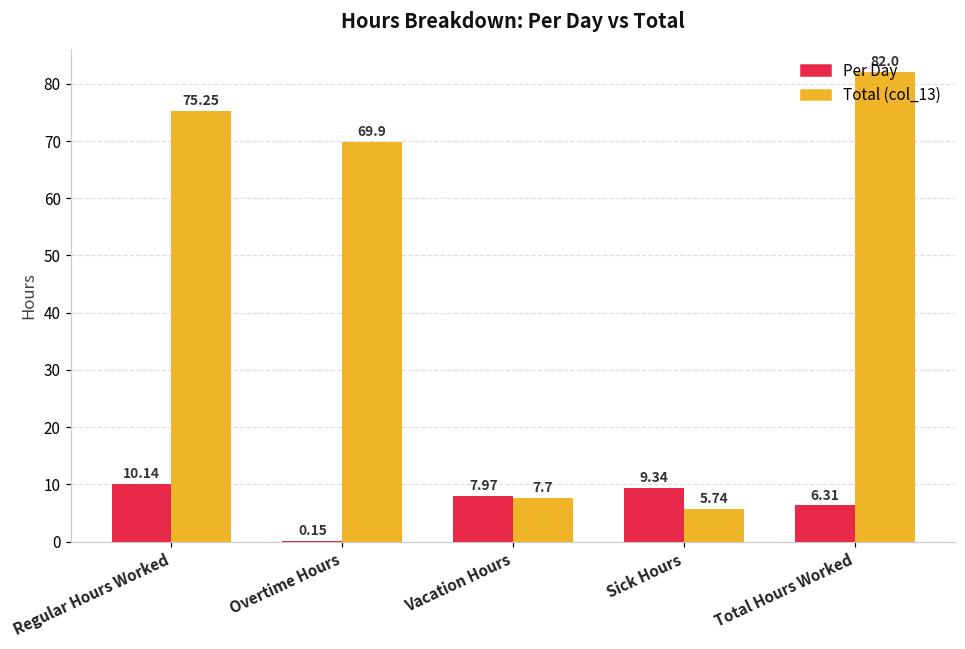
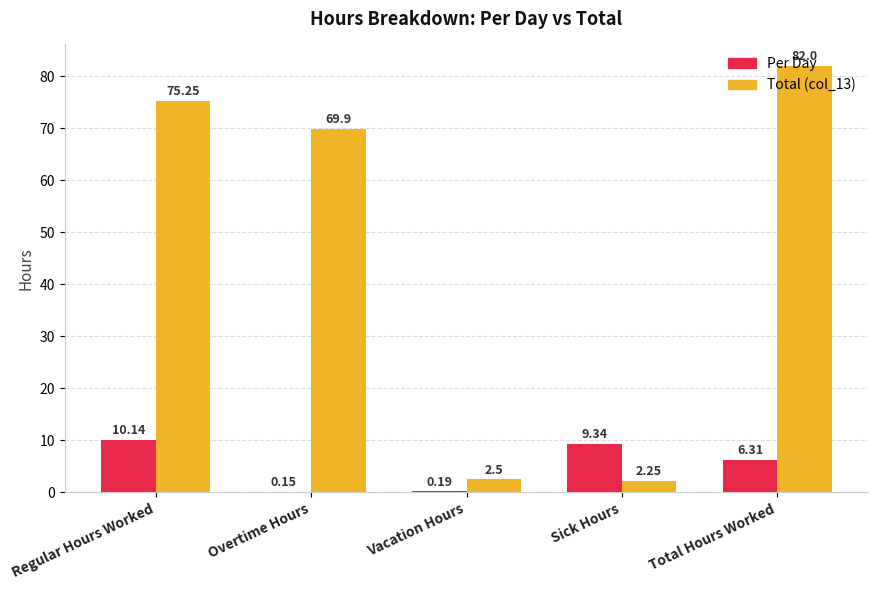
Per Day, Vacation Hours: 7.97 -> 0.19
Total (col_13), Vacation Hours: 7.7 -> 2.5
Total (col_13), Sick Hours: 5.74 -> 2.25
